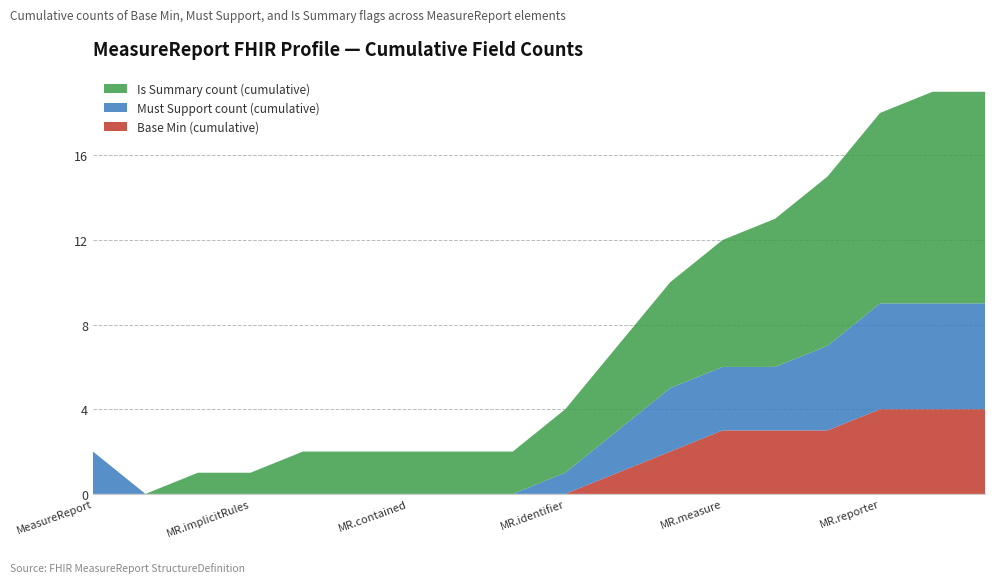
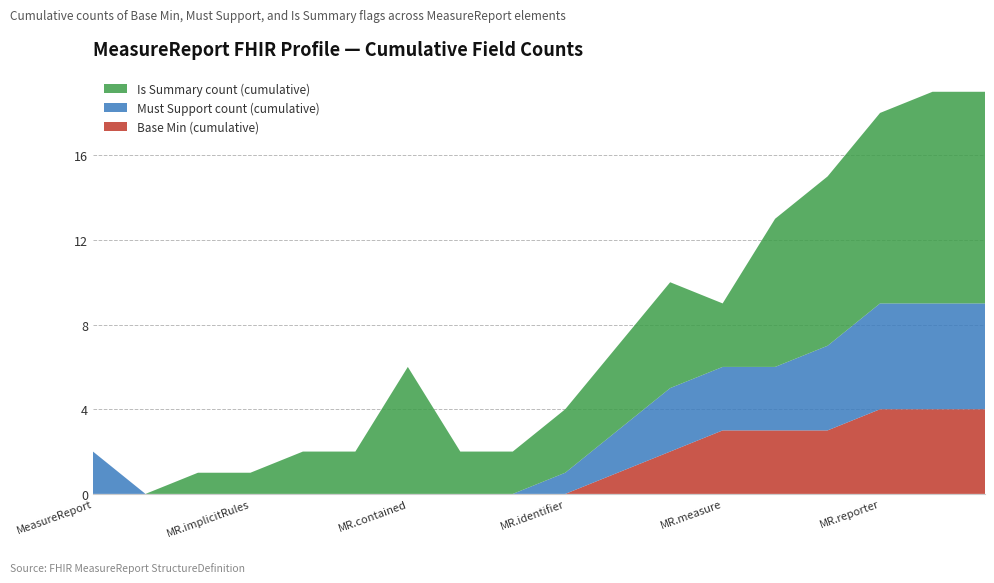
Is Summary count (cumulative), MR.contained: 2 -> 6
Is Summary count (cumulative), MR.measure: 6 -> 3
